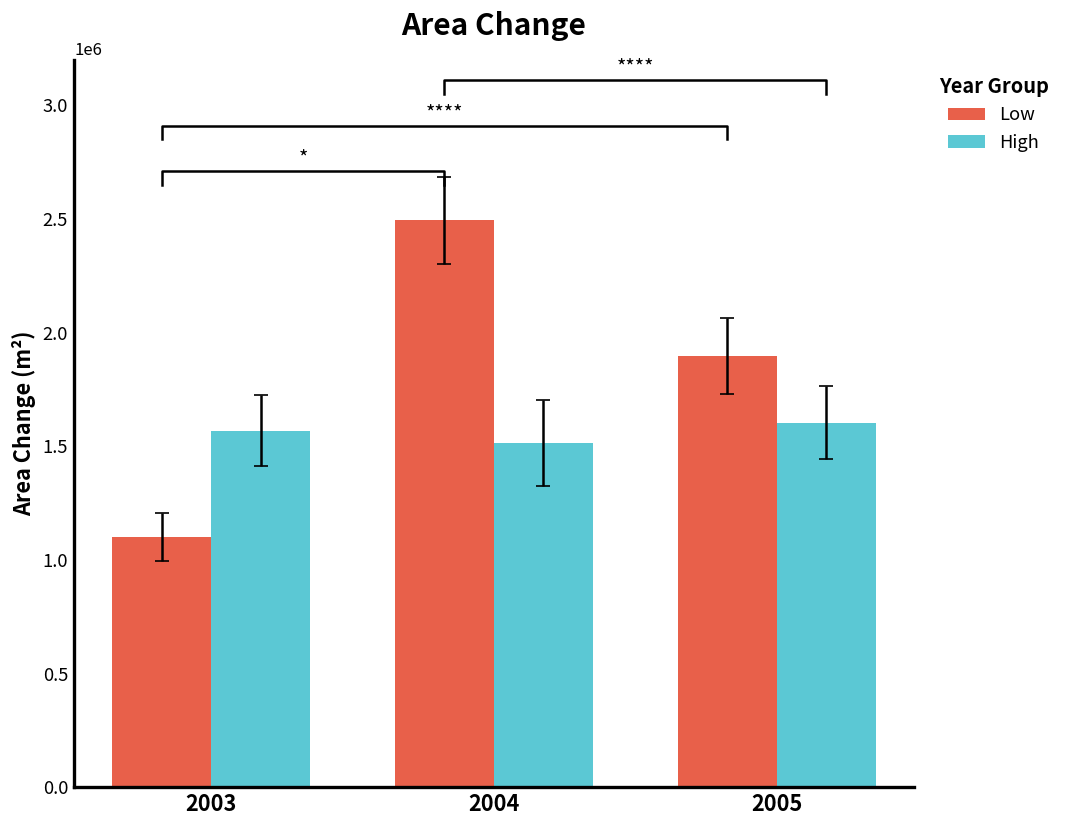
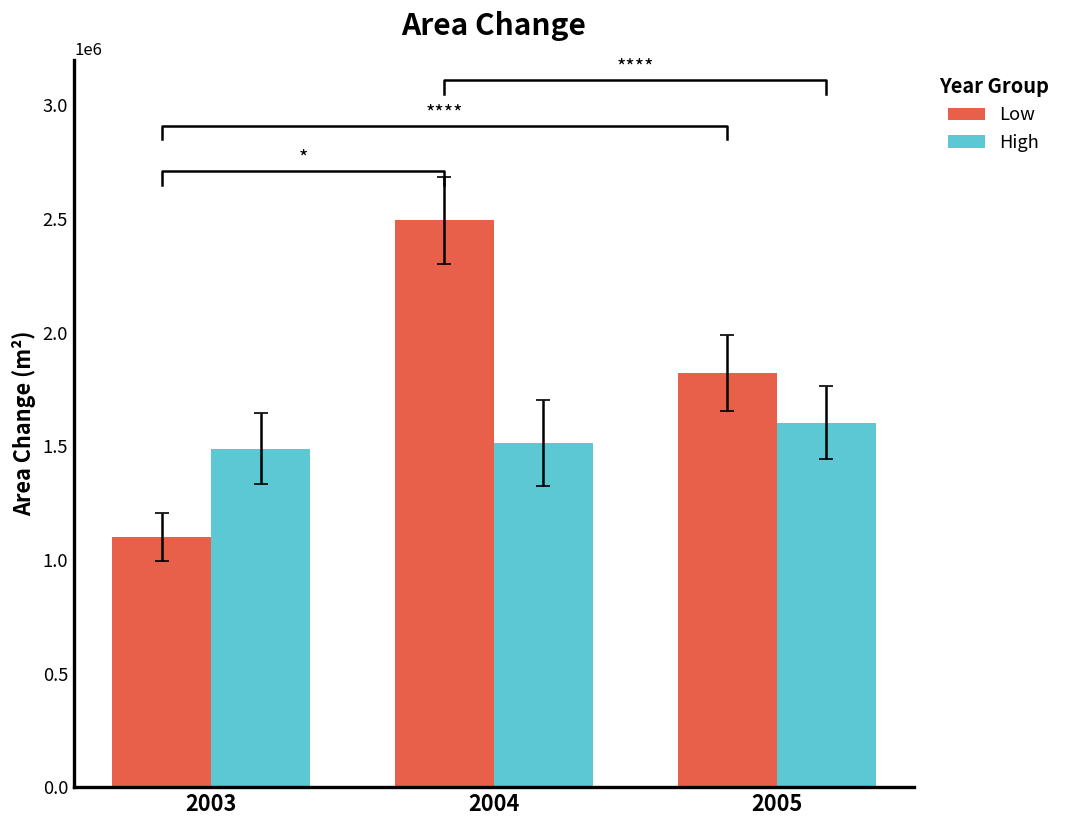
High, 2003: 1570000 -> 1490000
Low, 2005: 1900000 -> 1820000
